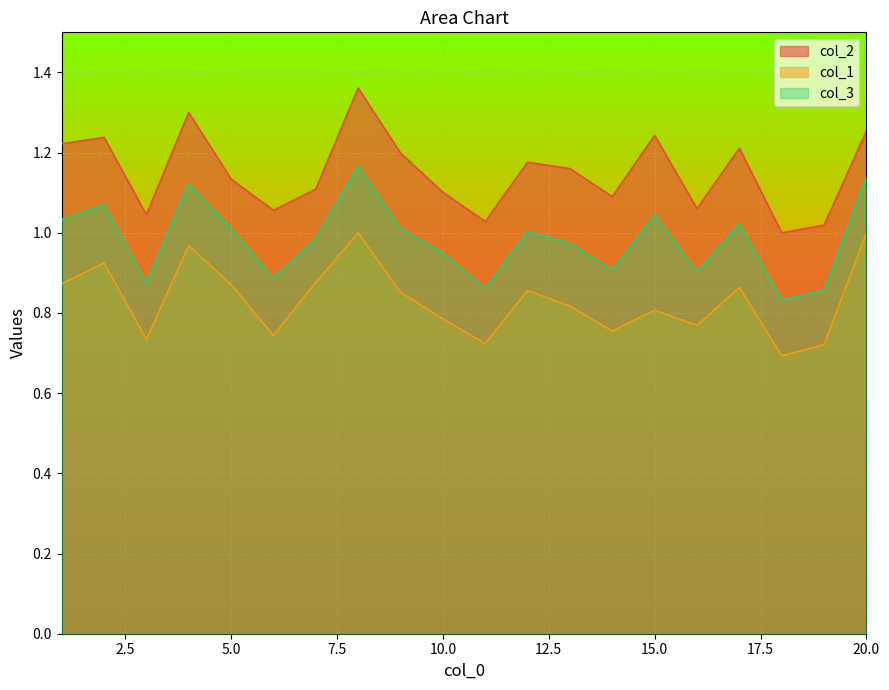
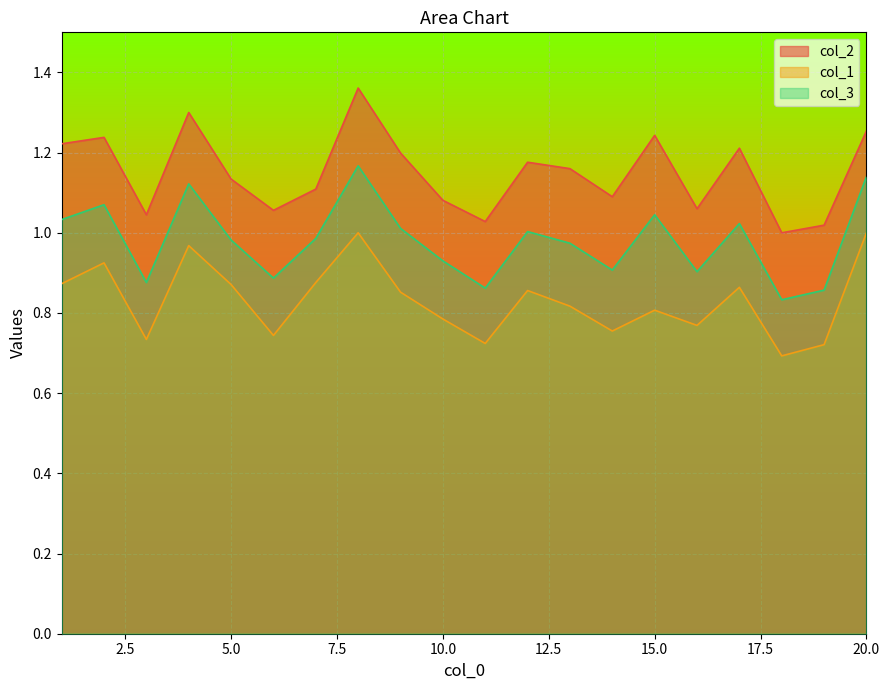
col_3, 5.0: 1.01 -> 0.98
col_2, 10.0: 1.10 -> 1.08
col_3, 10.0: 0.95 -> 0.93
